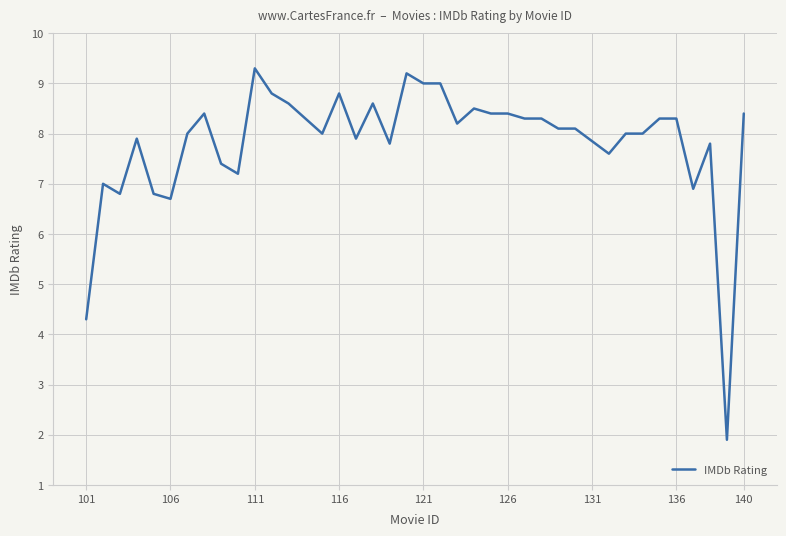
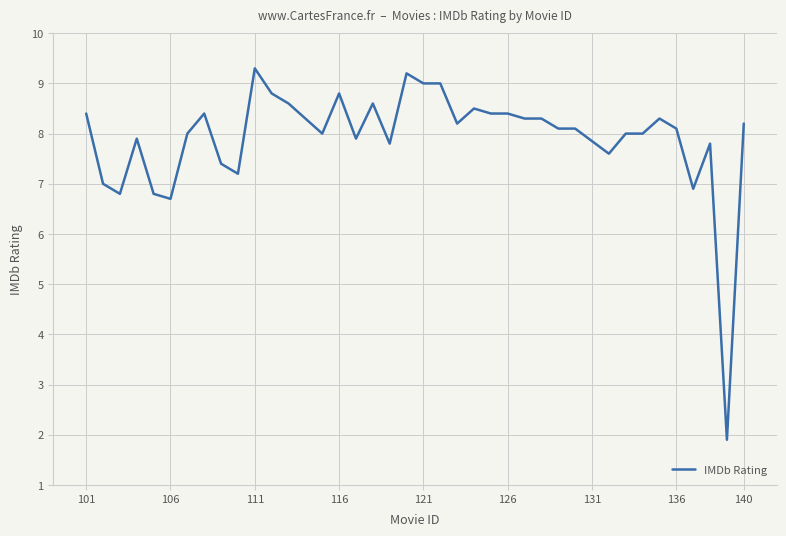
101: 4.3 -> 8.4
136: 8.3 -> 8.1
140: 8.4 -> 8.2
